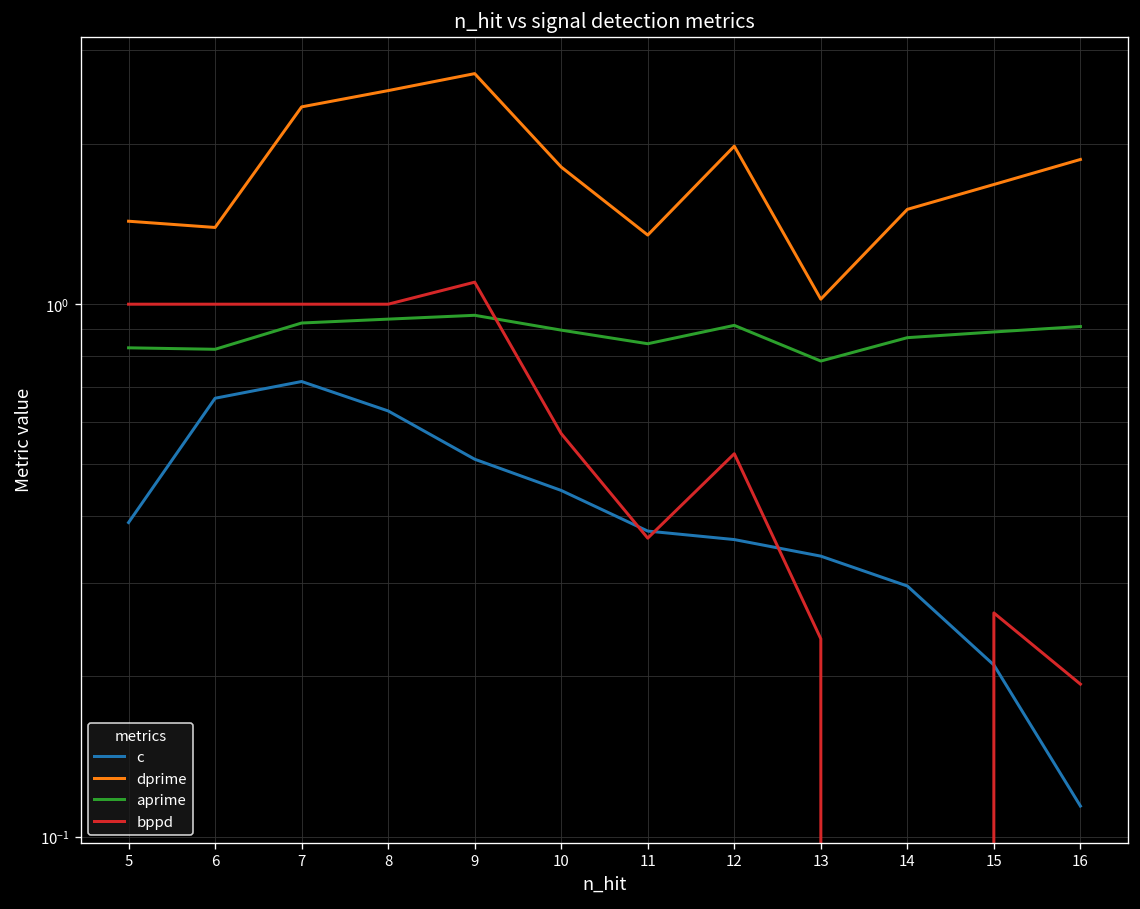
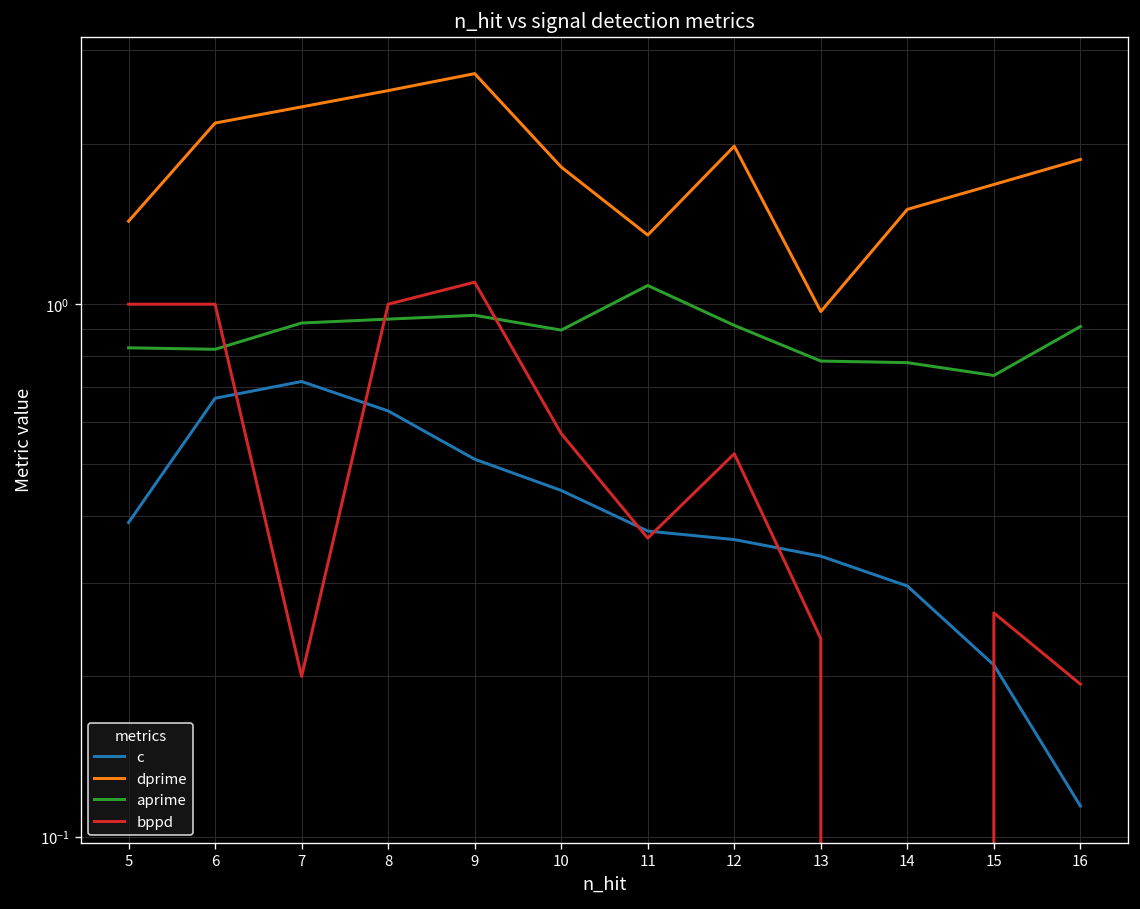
dprime, 6: 1.39 -> 2.2
bppd, 7: 1.0 -> 0.2
aprime, 11: 0.84 -> 1.08
dprime, 13: 1.02 -> 0.97
aprime, 14: 0.87 -> 0.78
aprime, 15: 0.89 -> 0.73
